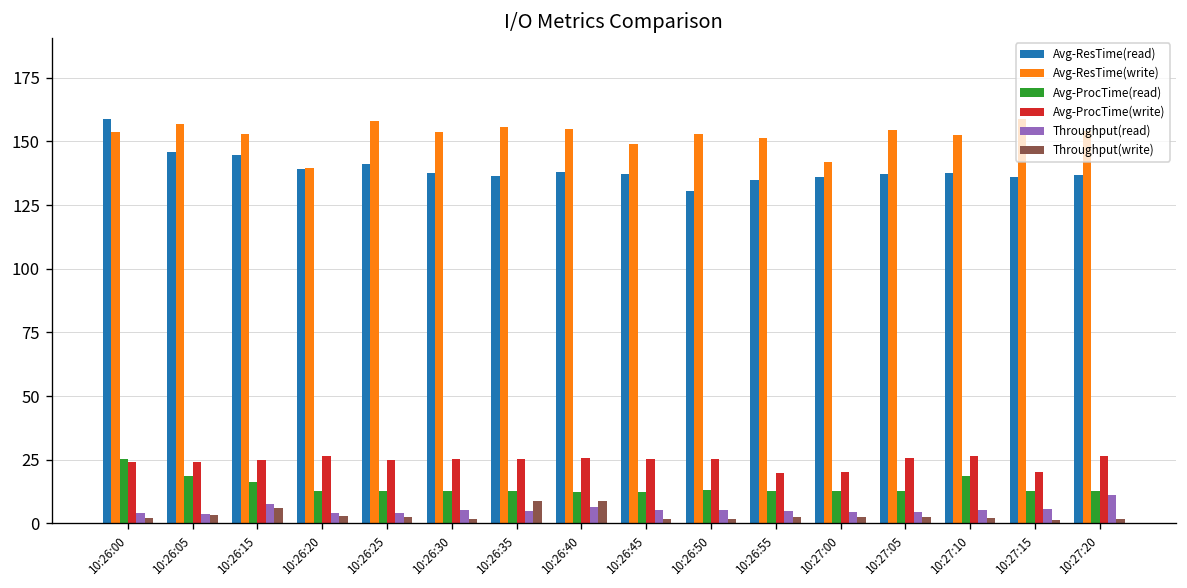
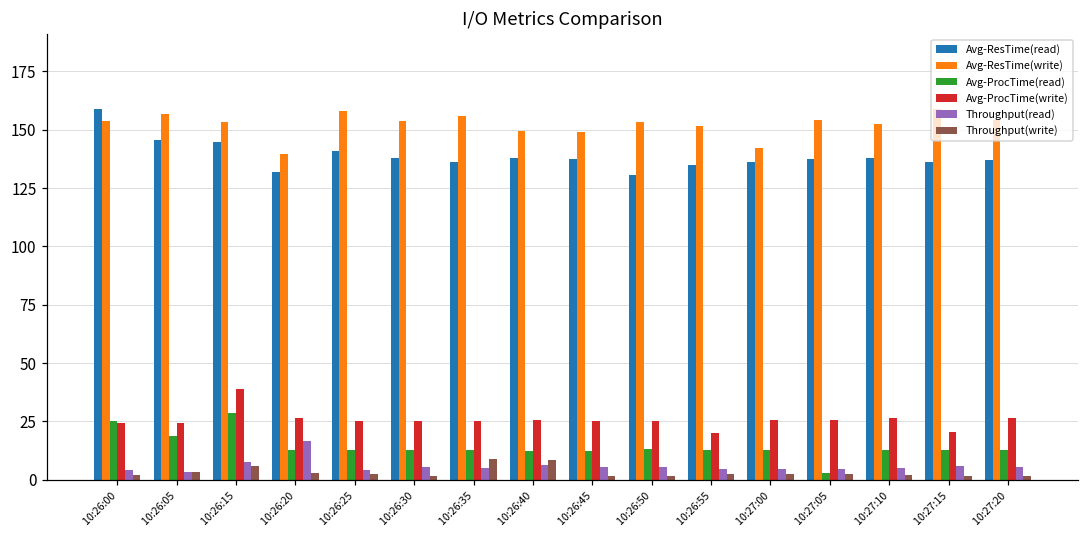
Avg-ProcTime(read), 10:26:15: 16 -> 29
Avg-ProcTime(write), 10:26:15: 25 -> 39
Avg-ResTime(read), 10:26:20: 139 -> 132
Throughput(read), 10:26:20: 4 -> 17
Avg-ResTime(write), 10:26:40: 155 -> 150
Avg-ProcTime(write), 10:27:00: 20 -> 25
Avg-ProcTime(read), 10:27:05: 13 -> 3
Avg-ProcTime(read), 10:27:10: 19 -> 13
Throughput(read), 10:27:20: 11 -> 6
